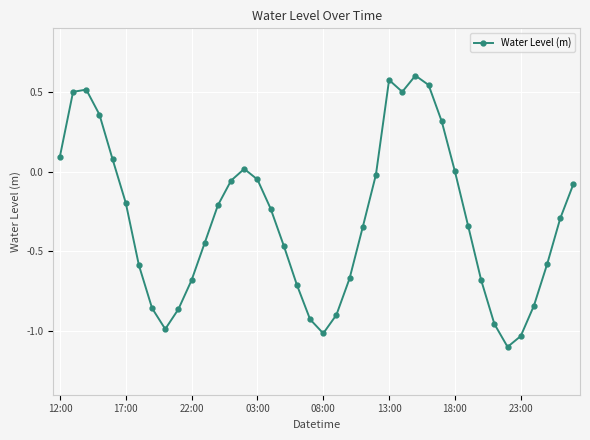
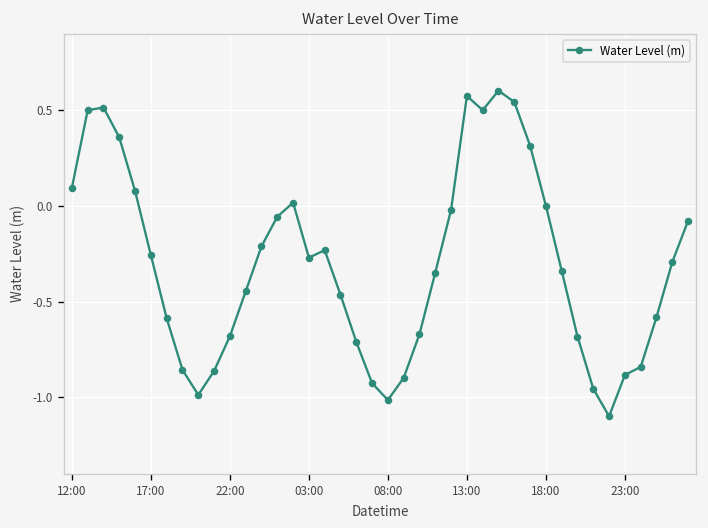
17:00: -0.19 -> -0.26
03:00: -0.05 -> -0.27
23:00: -1.03 -> -0.88
